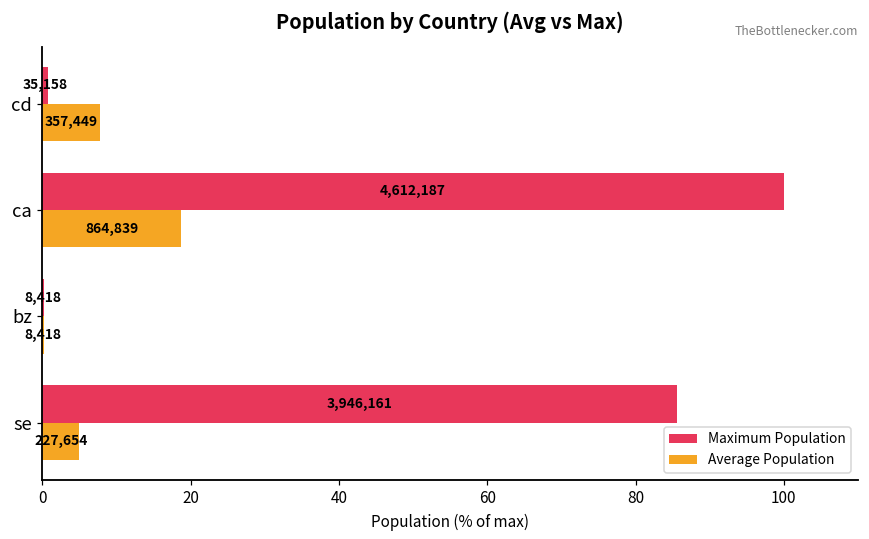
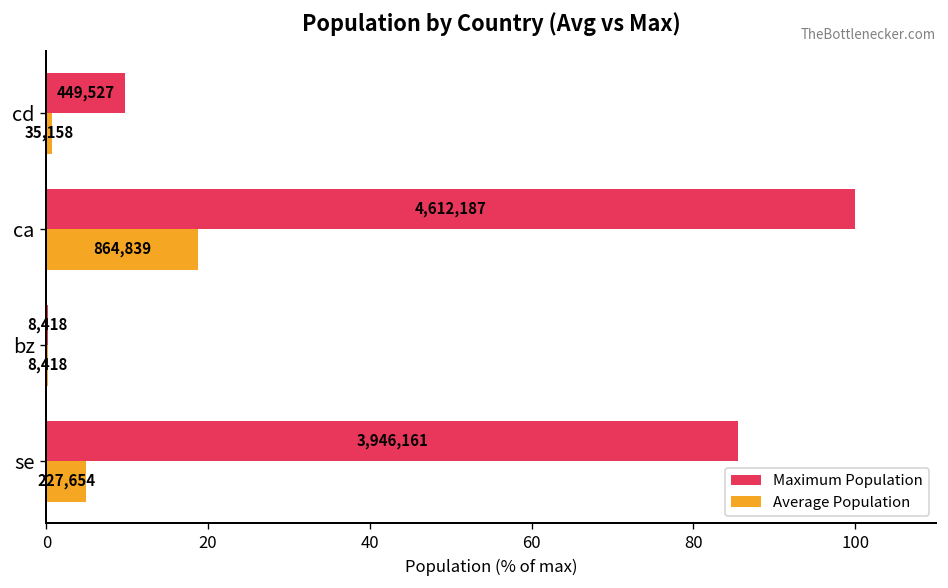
Maximum Population, cd: 35,158 -> 449,527
Average Population, cd: 357,449 -> 35,158
